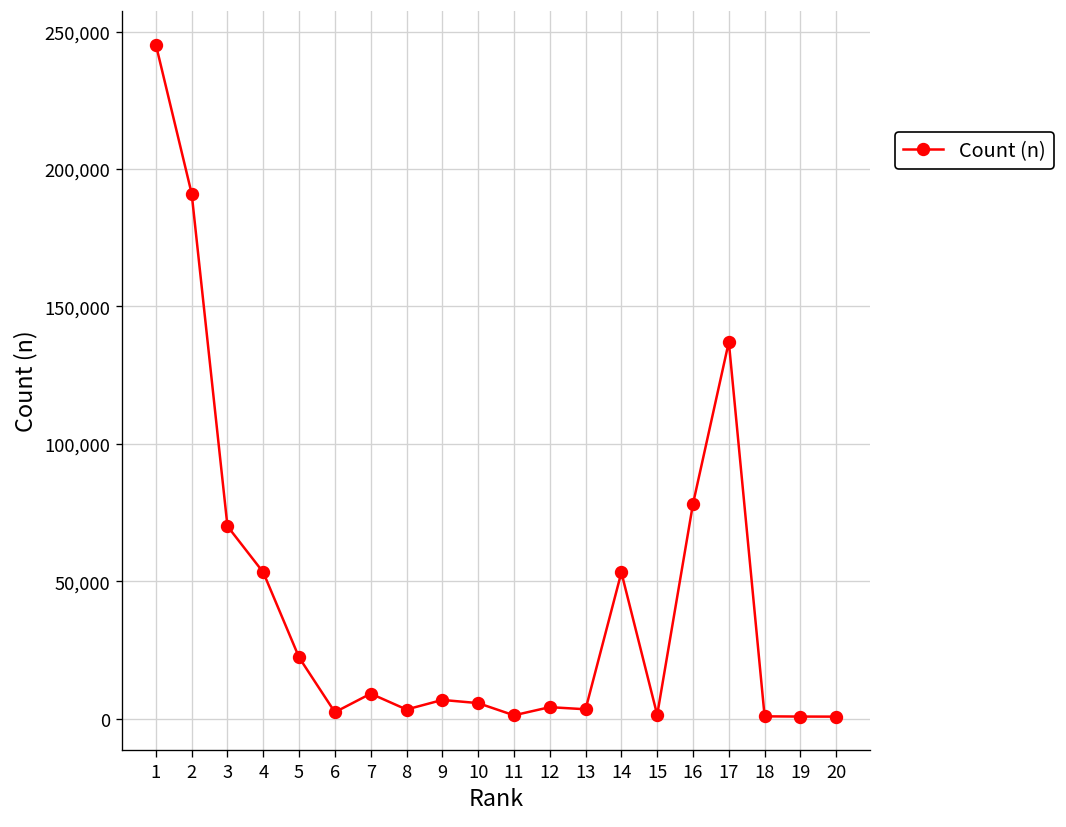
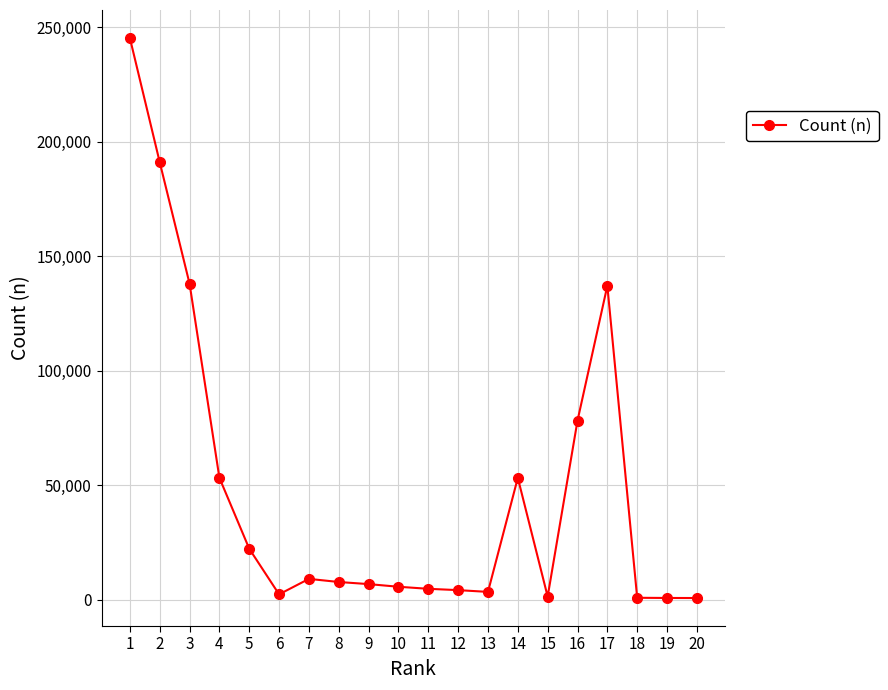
3: 70,000 -> 138,000
8: 3,000 -> 8,000
11: 1,000 -> 5,000
